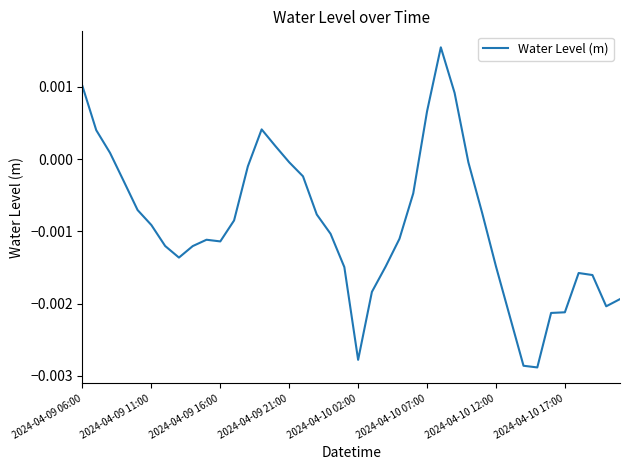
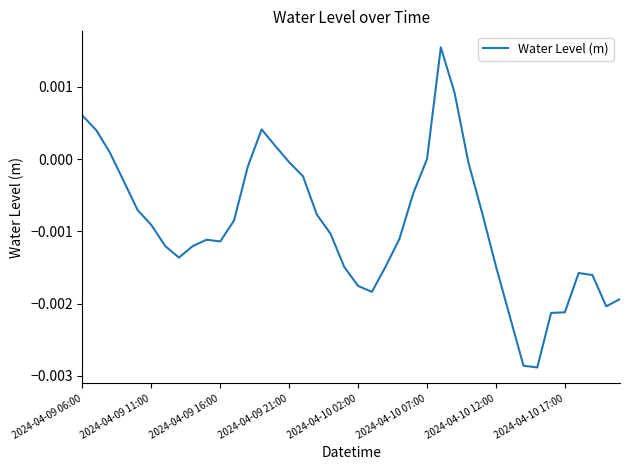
2024-04-09 06:00: 0.0010 -> 0.0006
2024-04-10 02:00: -0.0028 -> -0.0018
2024-04-10 07:00: 0.0007 -> 0.0000
